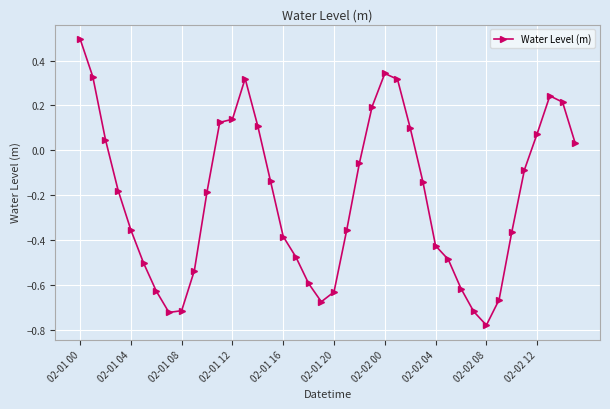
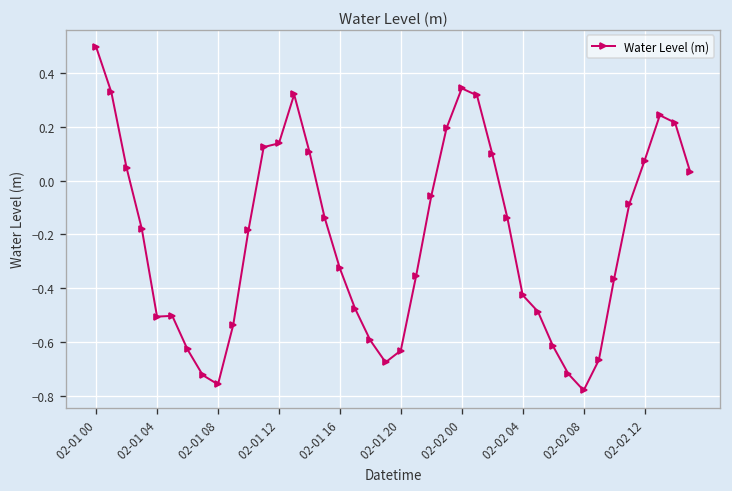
02-01 04: -0.35 -> -0.51
02-01 08: -0.71 -> -0.76
02-01 16: -0.38 -> -0.33
